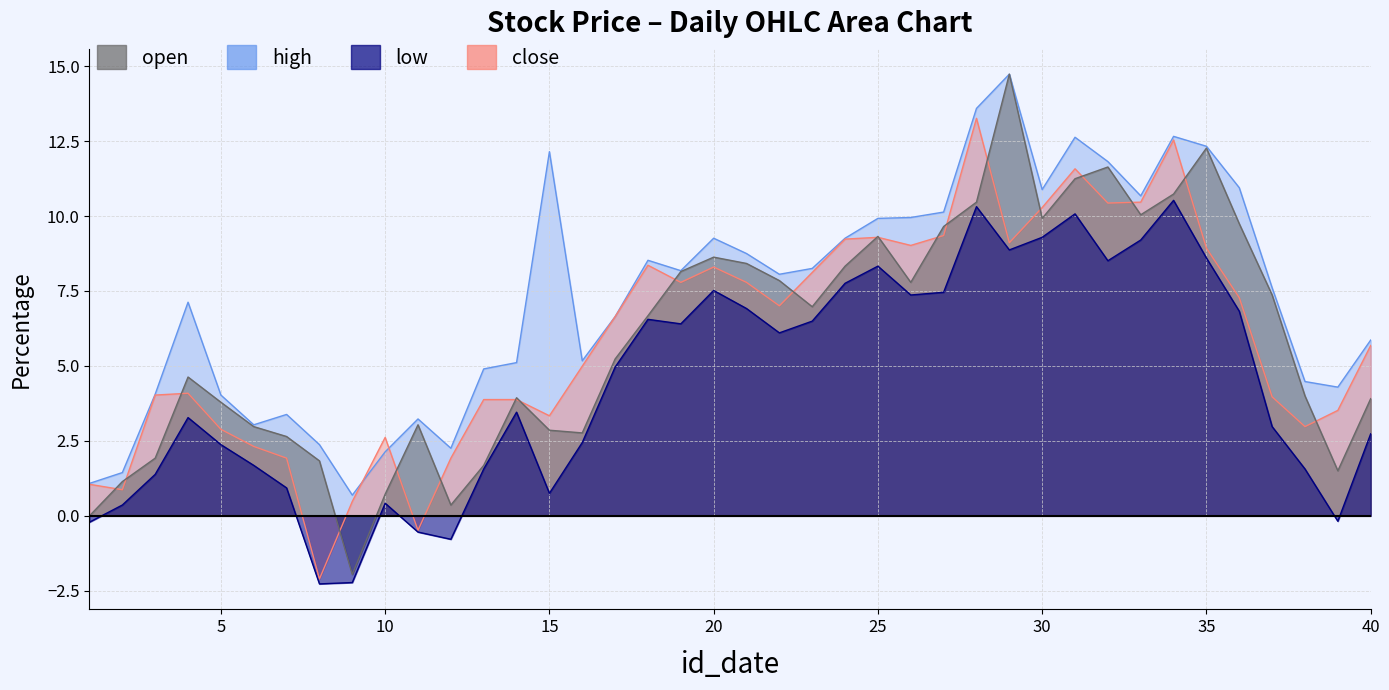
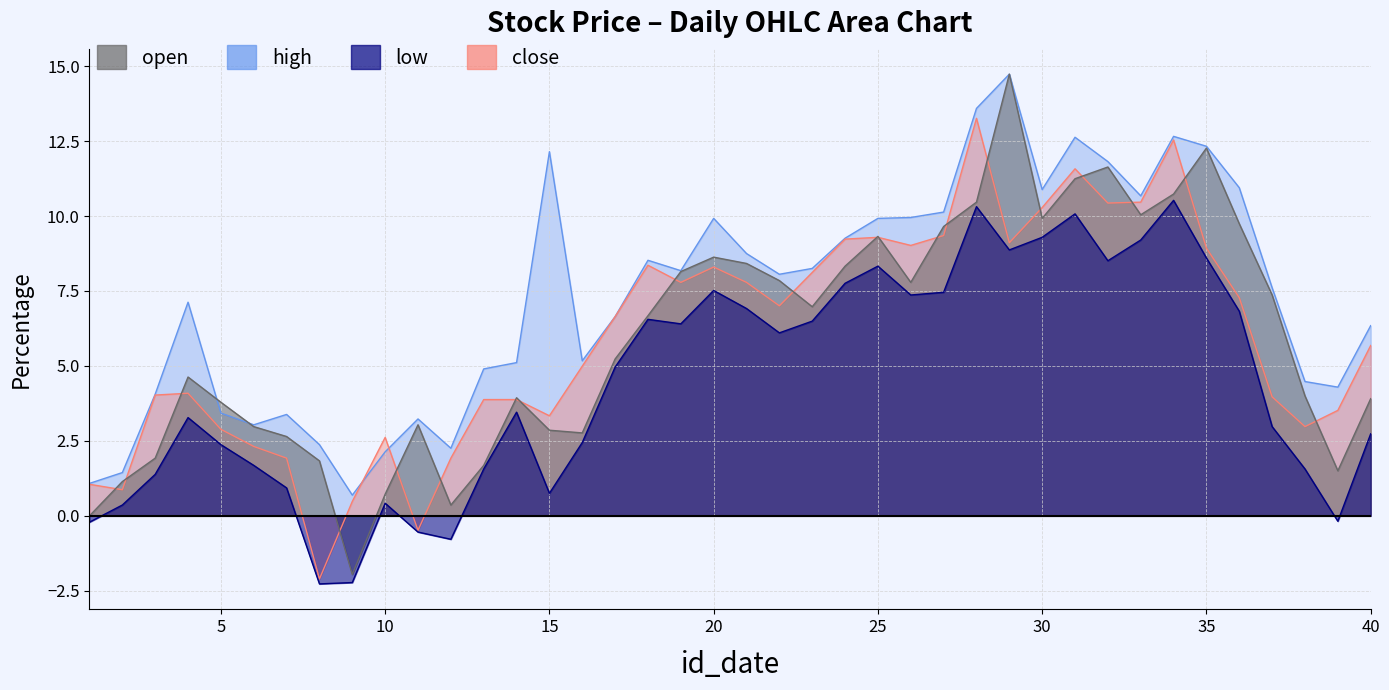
high, 5: 4.0 -> 3.4
high, 20: 9.3 -> 9.9
high, 40: 5.9 -> 6.3
